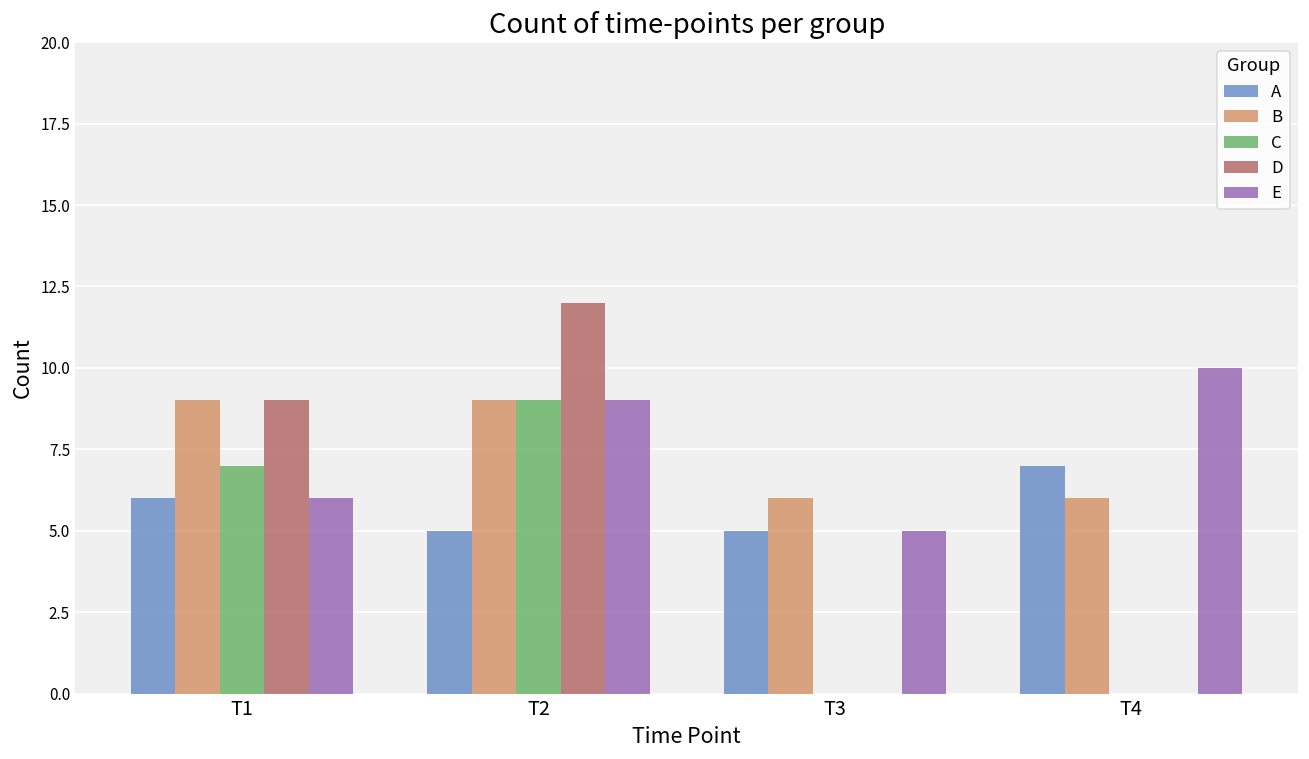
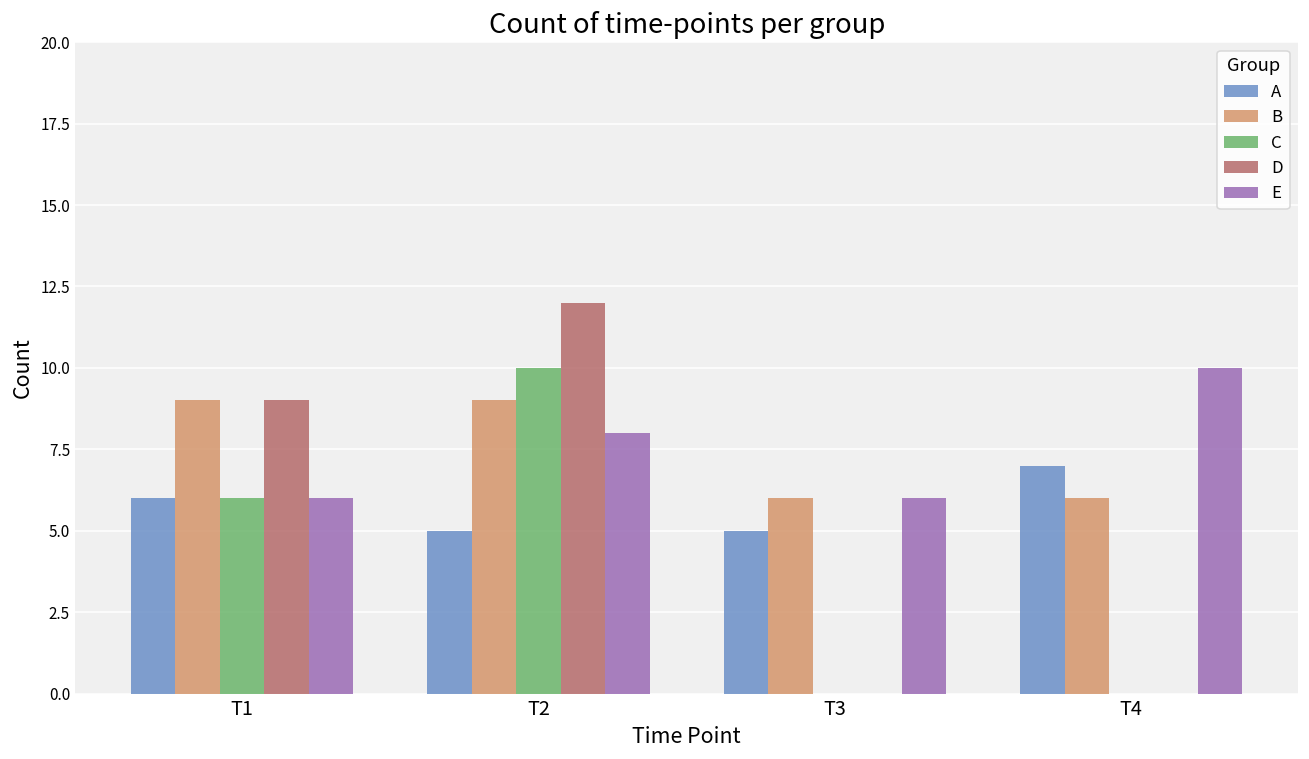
C, T1: 7 -> 6
C, T2: 9 -> 10
E, T2: 9 -> 8
E, T3: 5 -> 6
